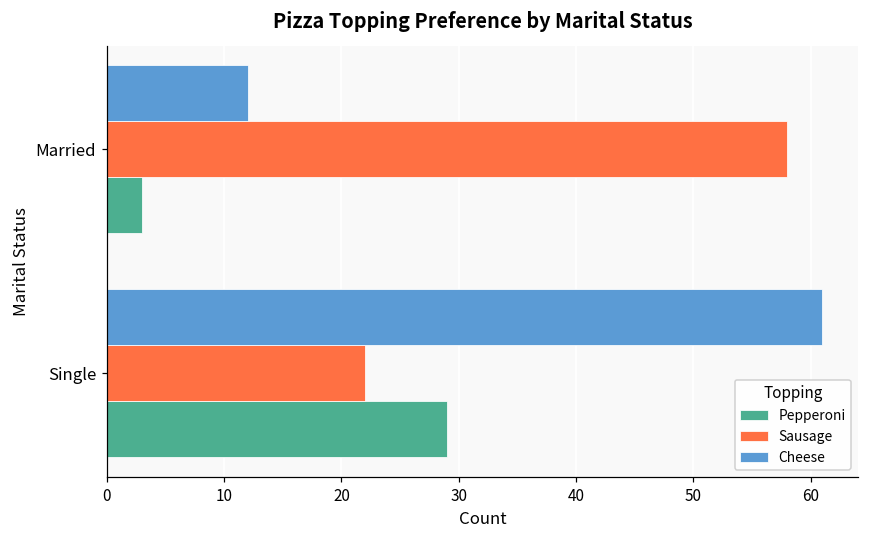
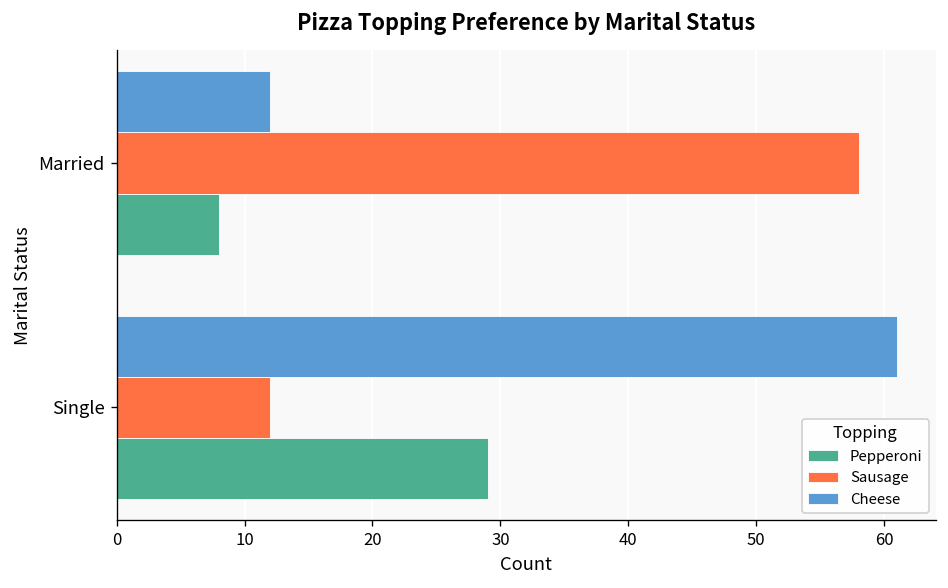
Pepperoni, Married: 3 -> 8
Sausage, Single: 22 -> 12
